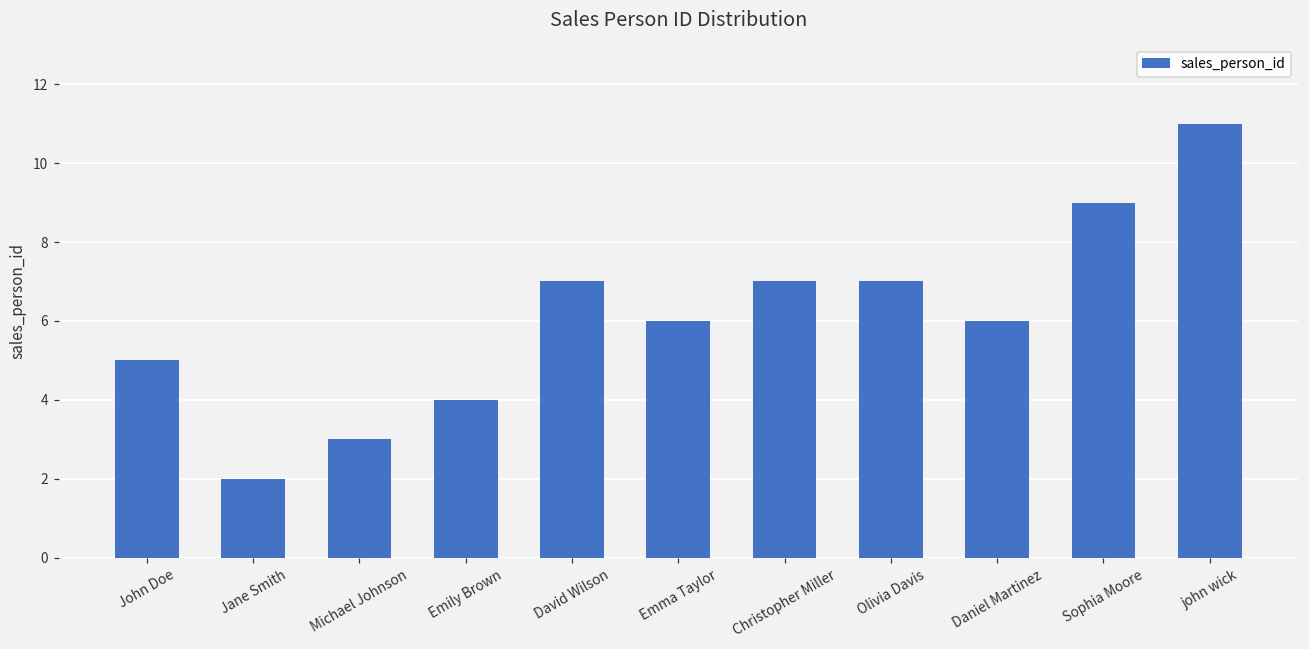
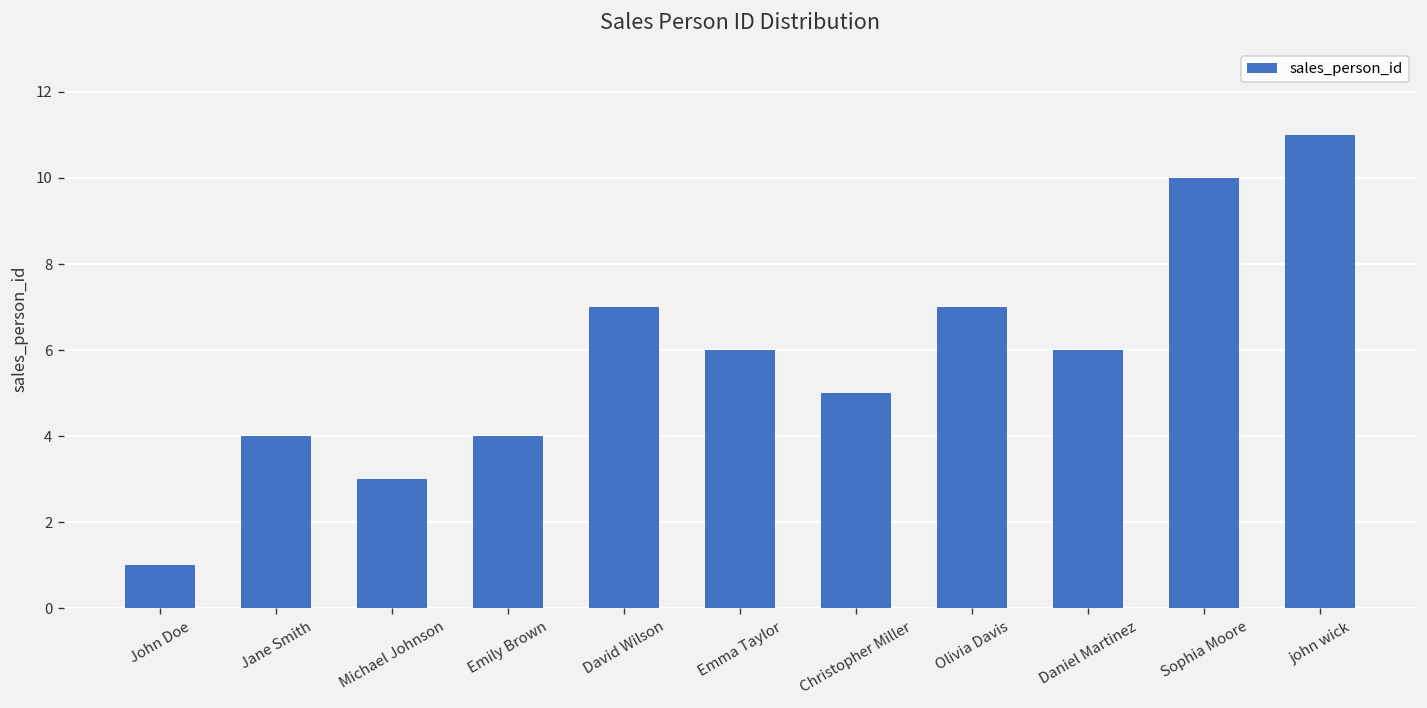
John Doe: 5 -> 1
Jane Smith: 2 -> 4
Christopher Miller: 7 -> 5
Sophia Moore: 9 -> 10
